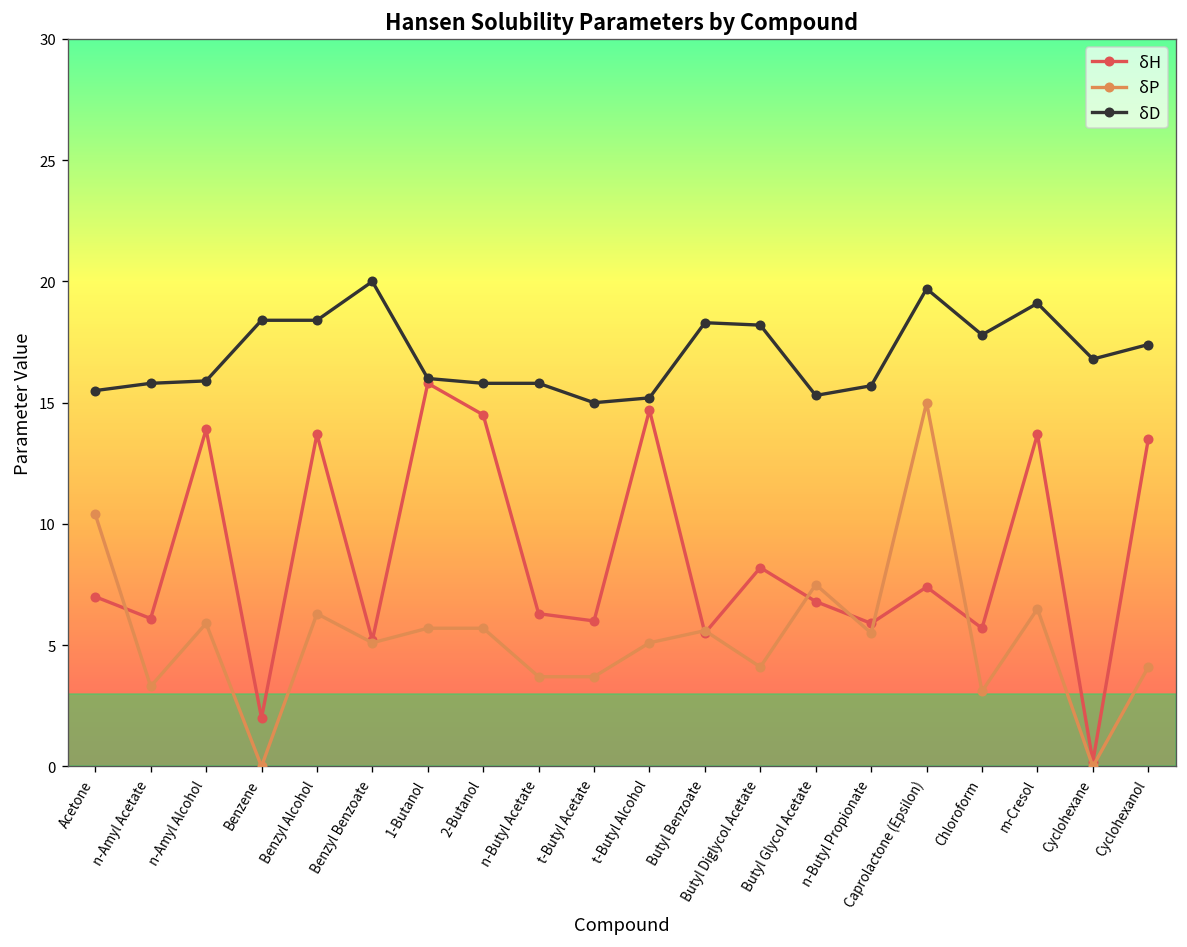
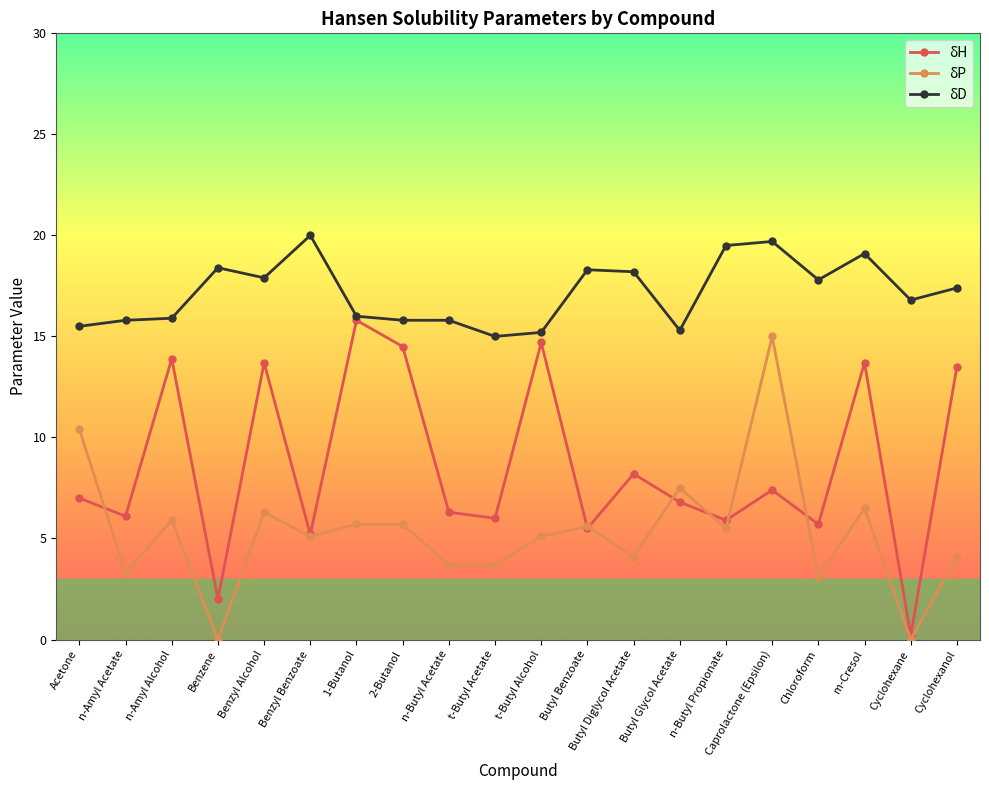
δD, Benzyl Alcohol: 18.4 -> 17.9
δD, n-Butyl Propionate: 15.7 -> 19.5
